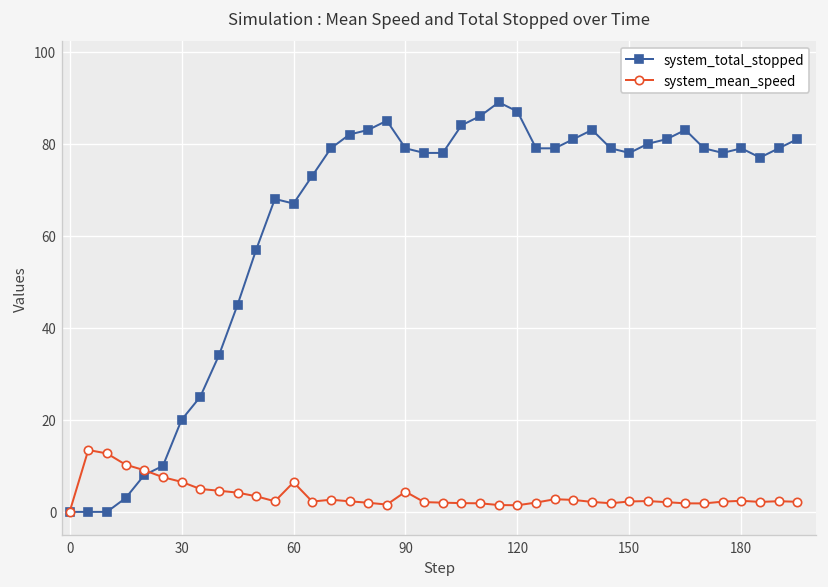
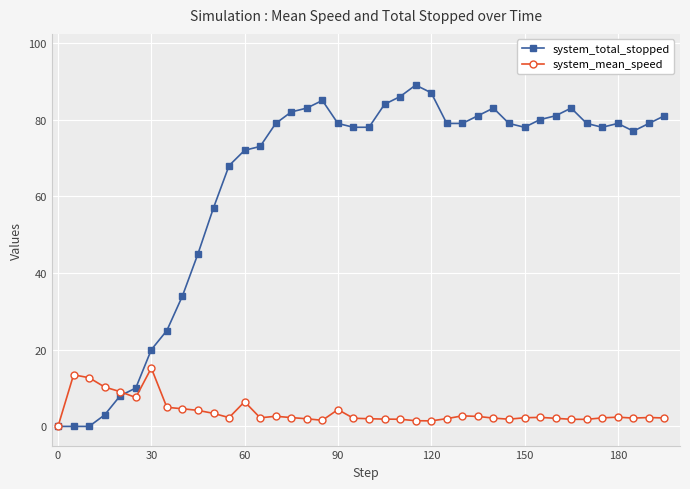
system_mean_speed, 30: 7 -> 15
system_total_stopped, 60: 67 -> 72
